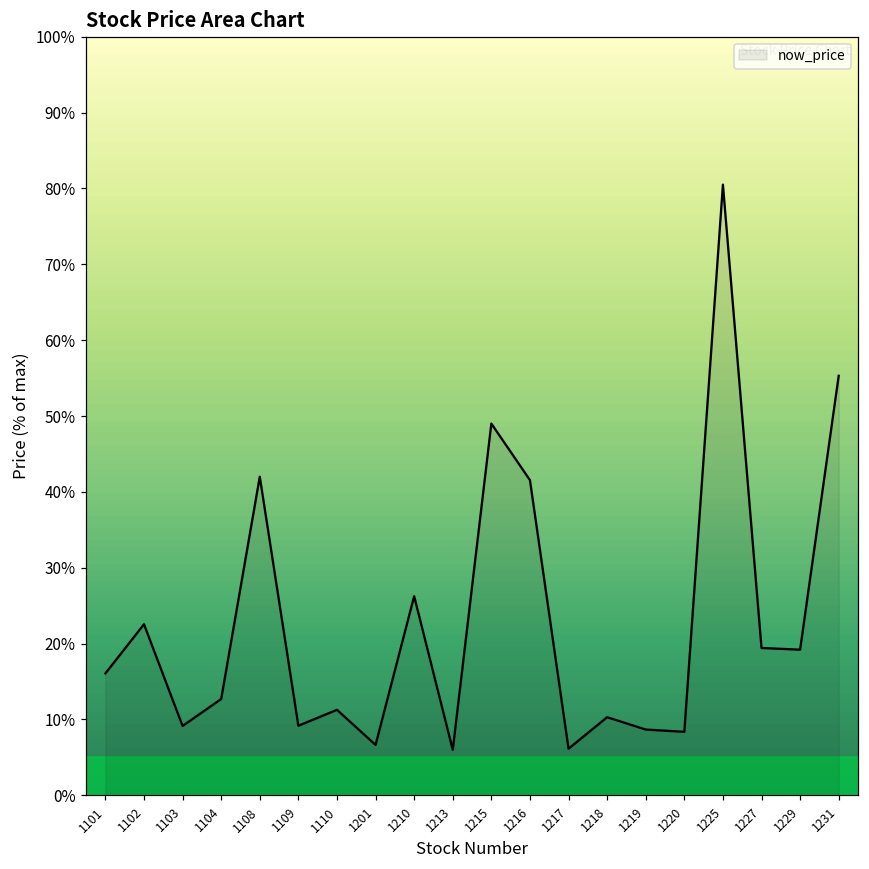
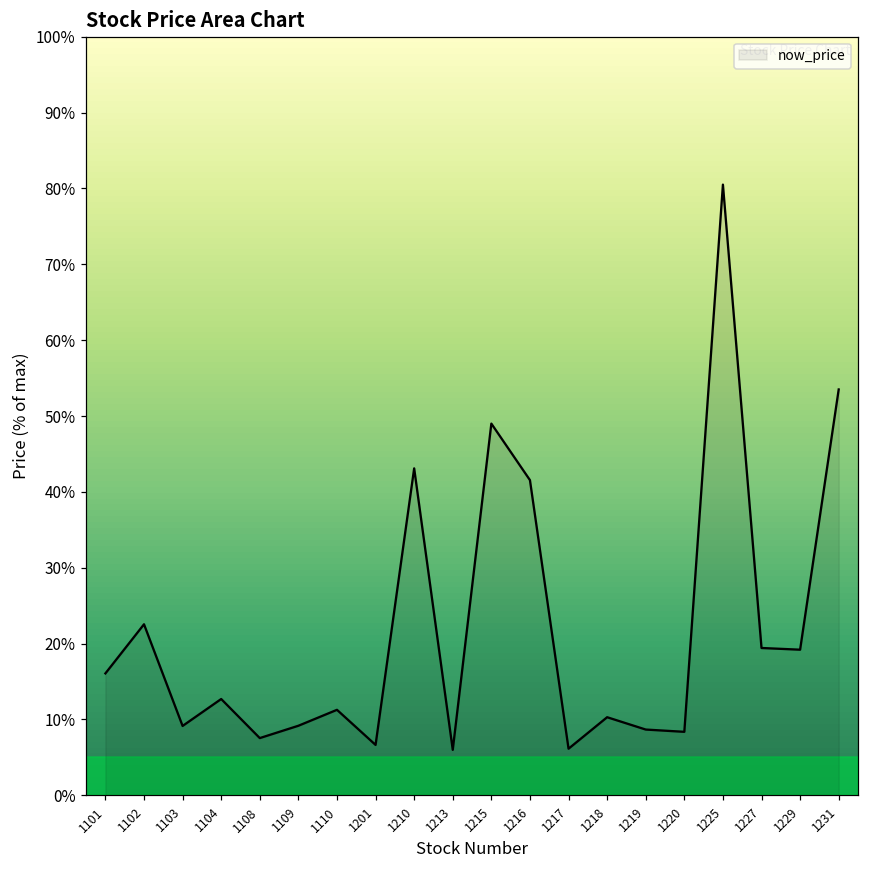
1108: 42% -> 8%
1210: 26% -> 43%
1231: 55% -> 54%
